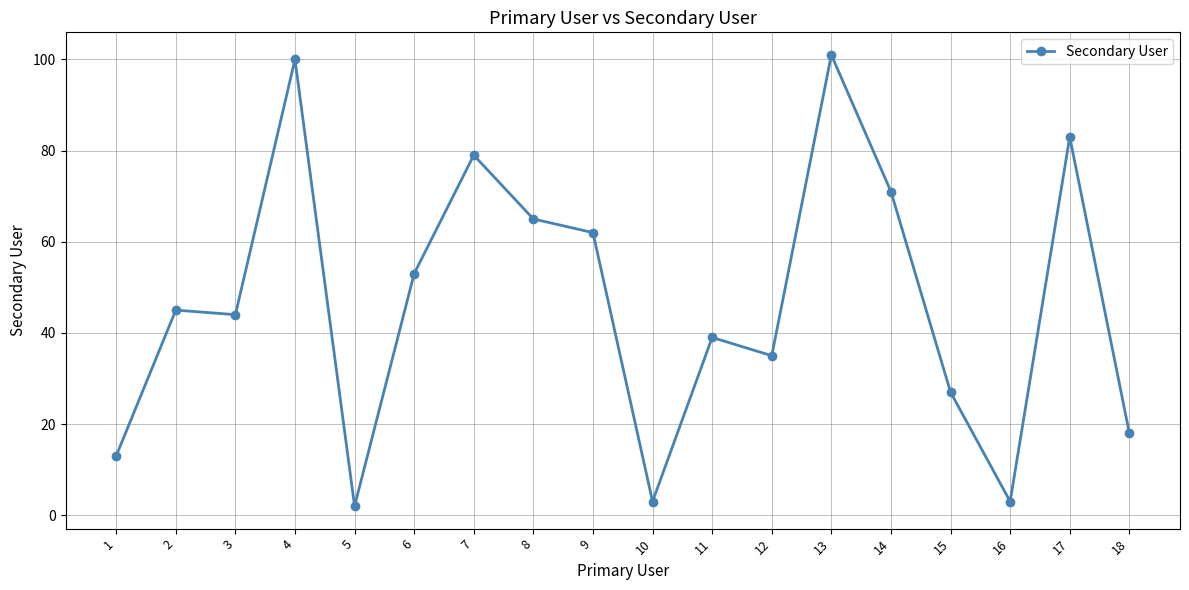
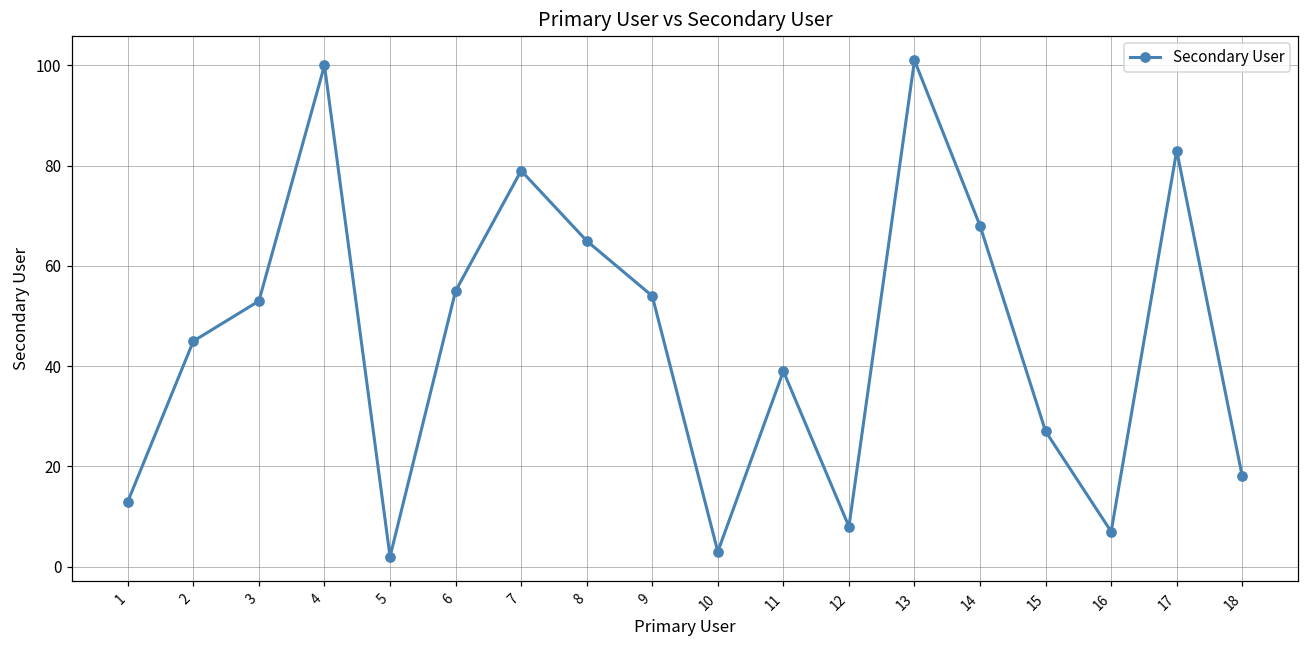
3: 44 -> 53
6: 53 -> 55
9: 62 -> 54
12: 35 -> 8
14: 71 -> 68
16: 3 -> 7
